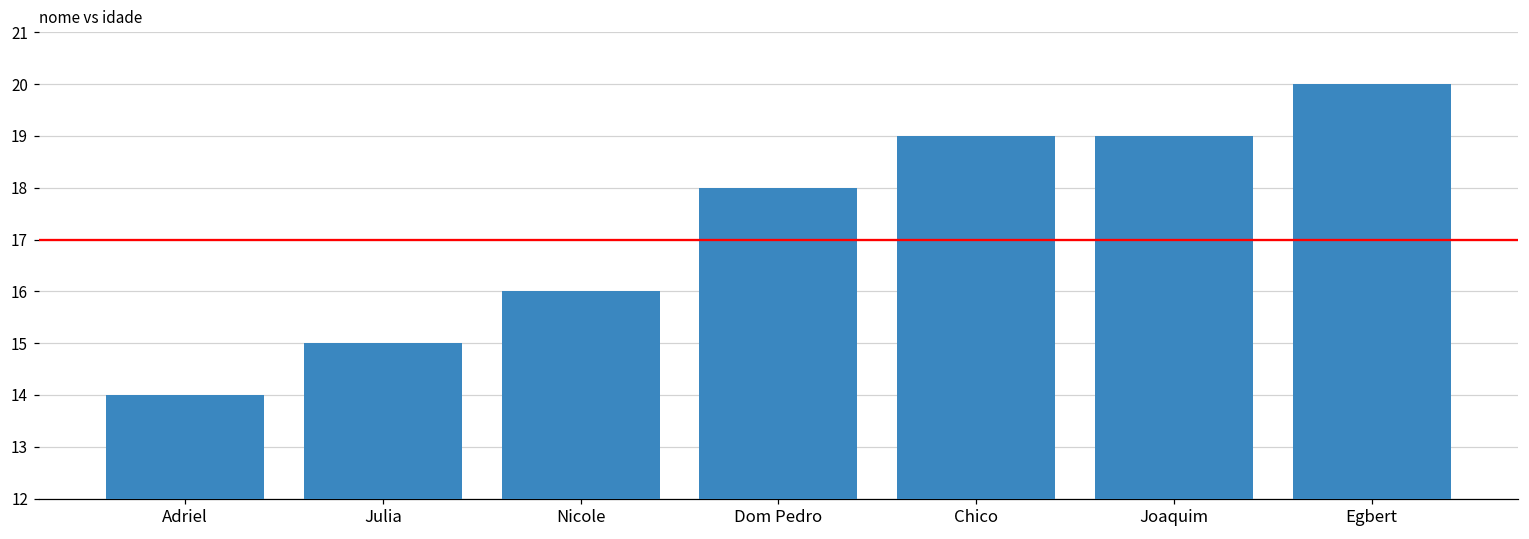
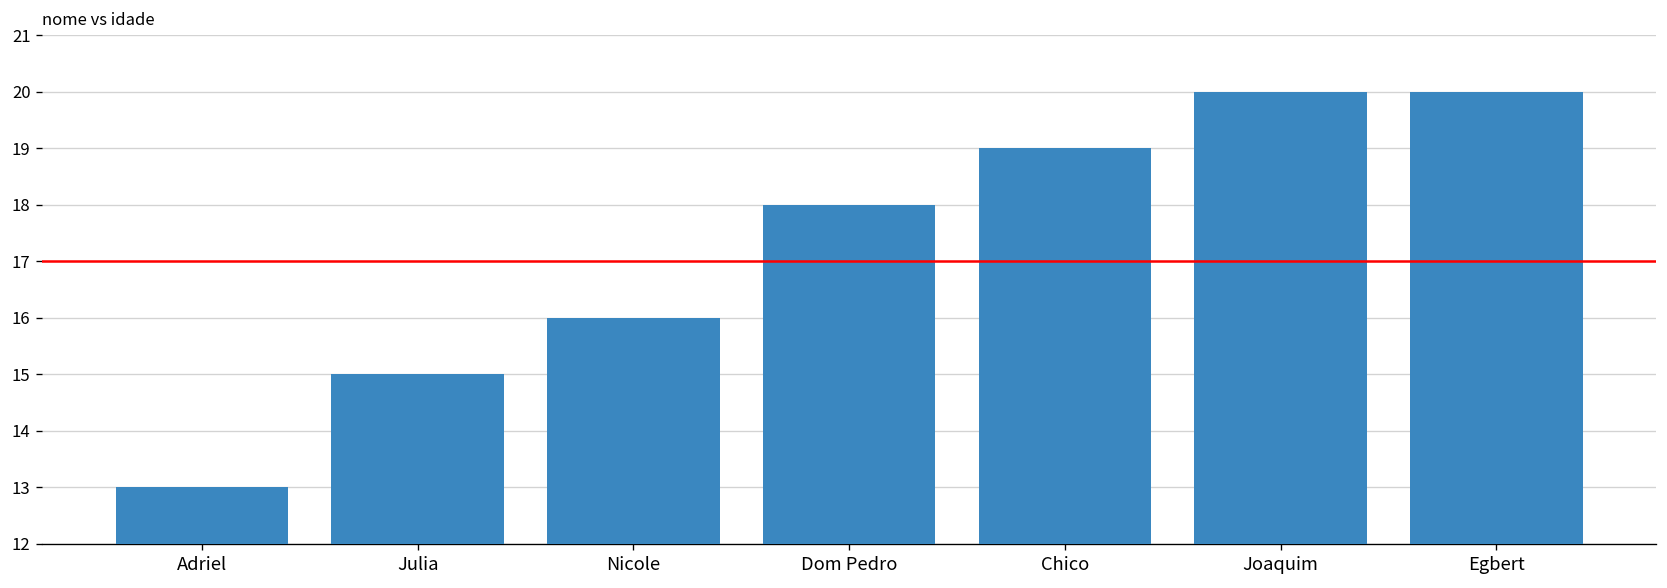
Adriel: 14 -> 13
Joaquim: 19 -> 20
